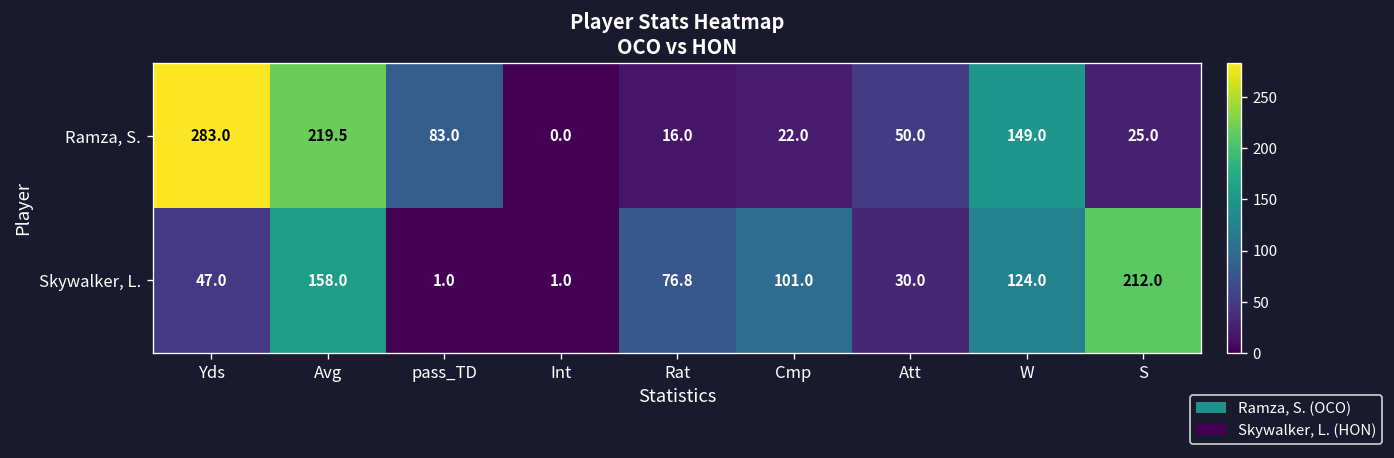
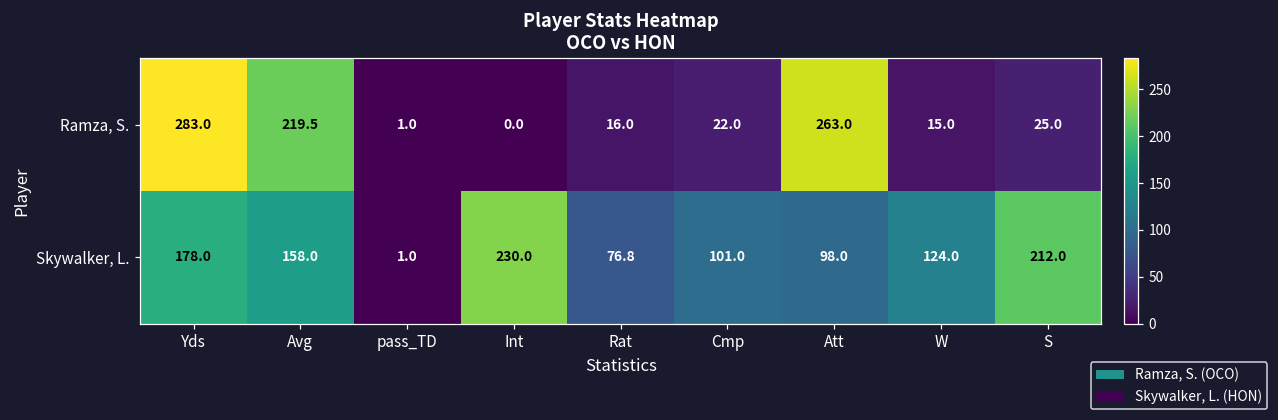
Ramza, S., pass_TD: 83.0 -> 1.0
Ramza, S., Att: 50.0 -> 263.0
Ramza, S., W: 149.0 -> 15.0
Skywalker, L., Yds: 47.0 -> 178.0
Skywalker, L., Int: 1.0 -> 230.0
Skywalker, L., Att: 30.0 -> 98.0
